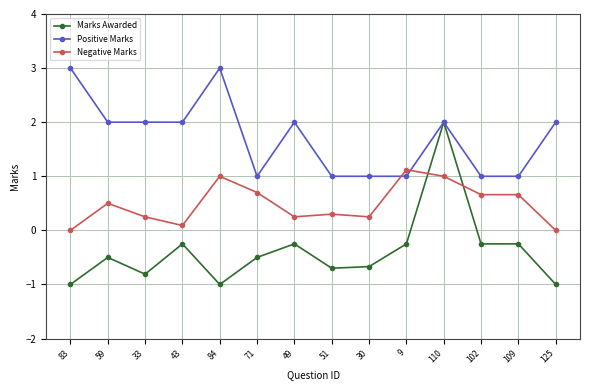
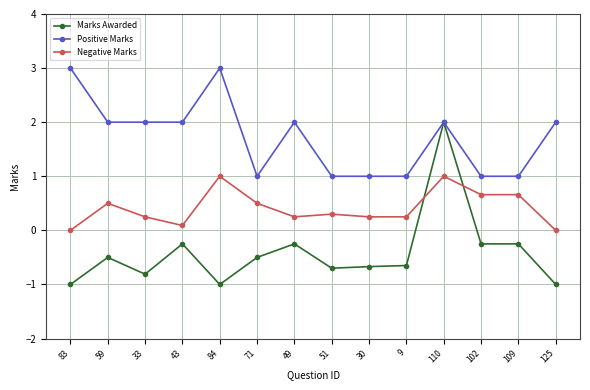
Negative Marks, 71: 0.7 -> 0.5
Marks Awarded, 9: -0.3 -> -0.7
Negative Marks, 9: 1.1 -> 0.3
